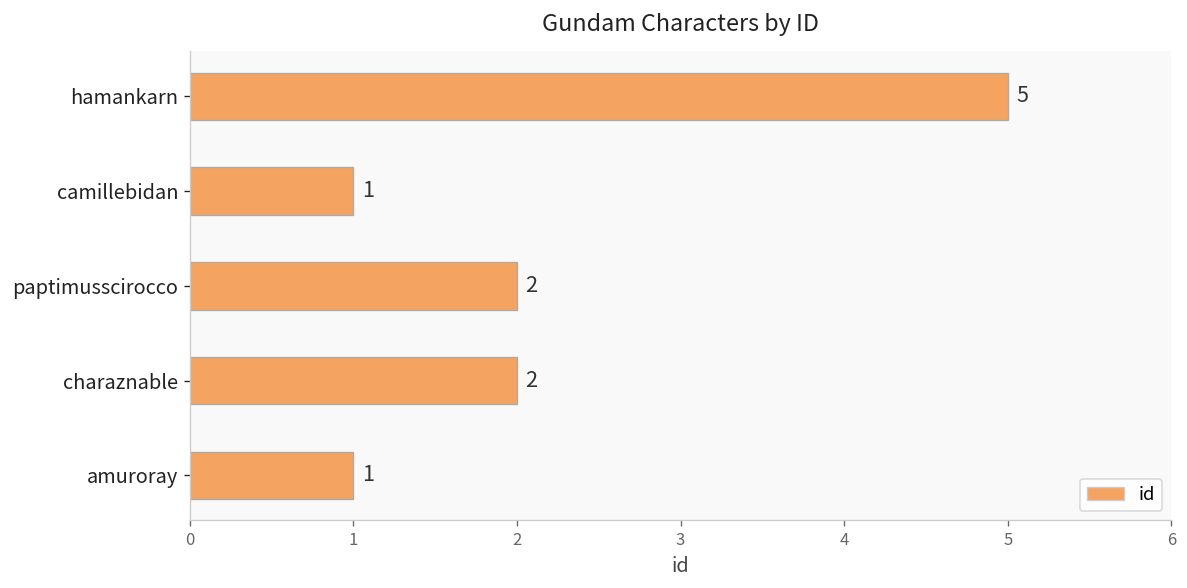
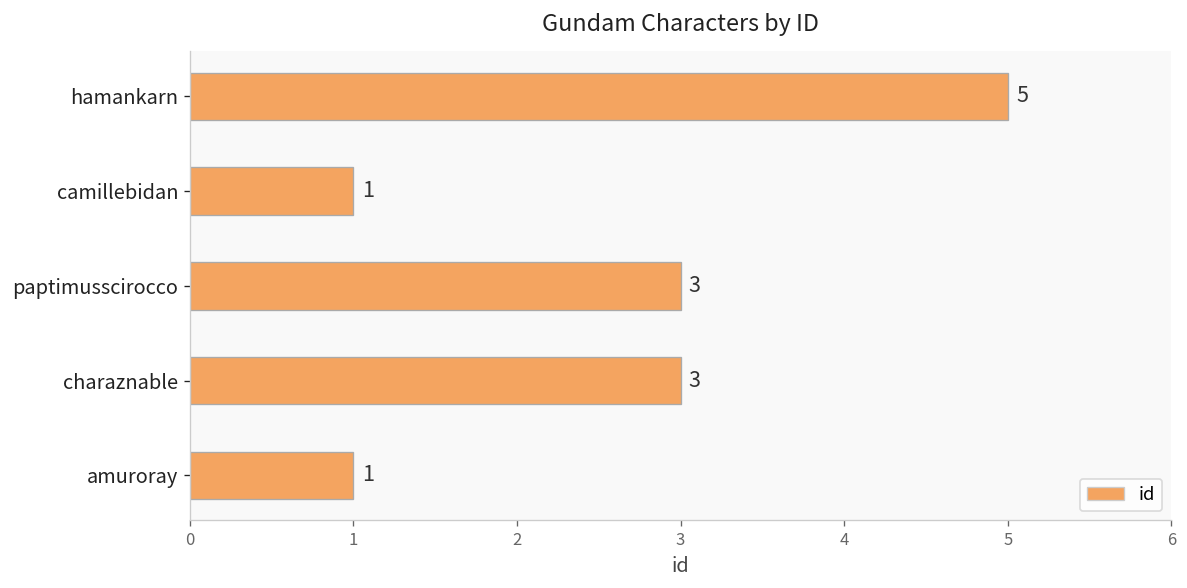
paptimusscirocco: 2 -> 3
charaznable: 2 -> 3
